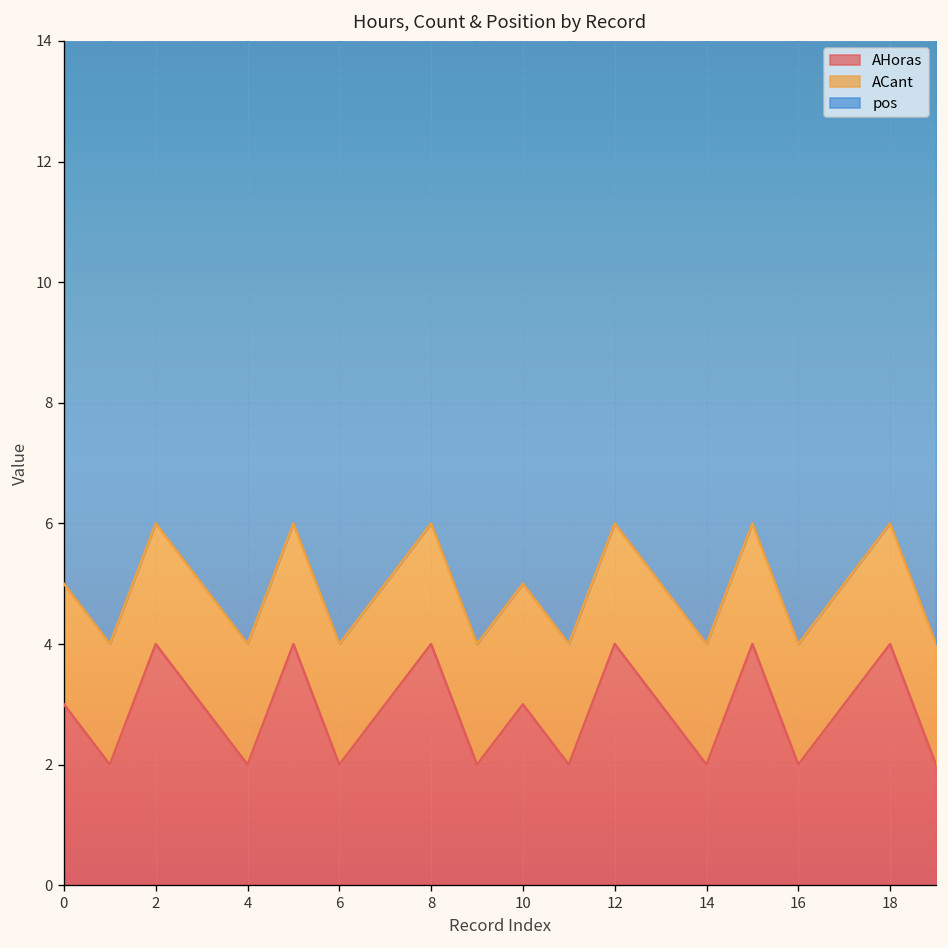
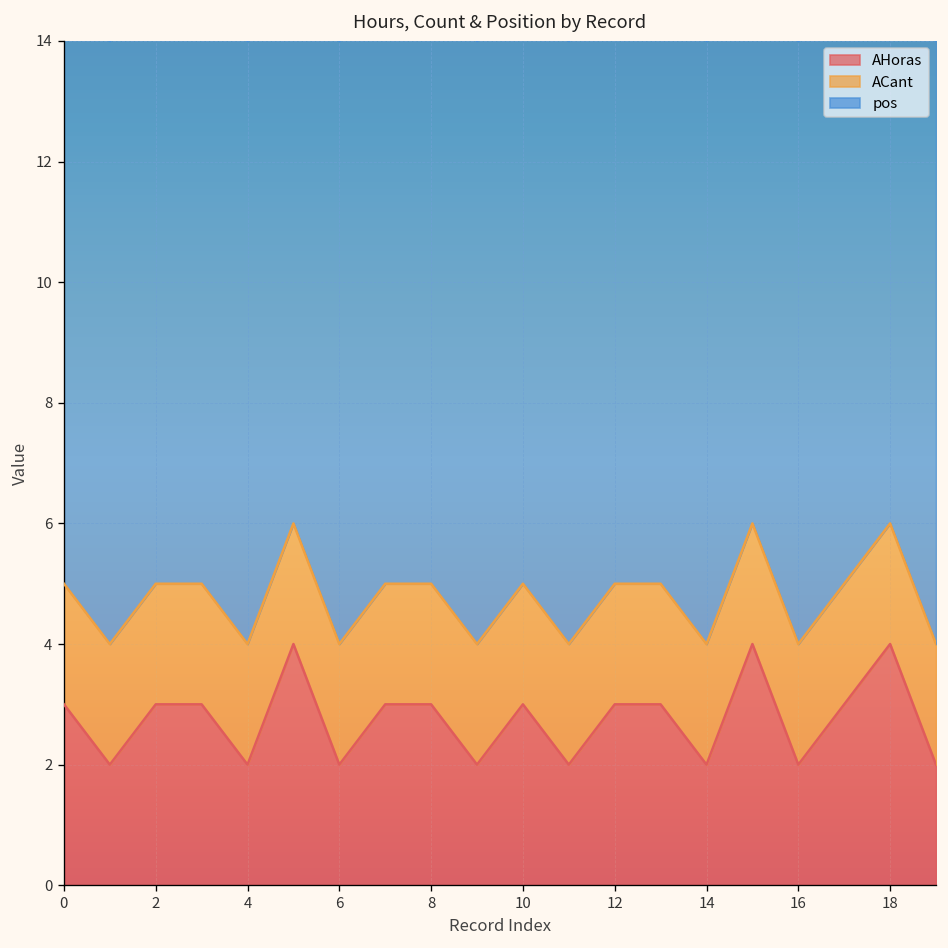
AHoras, 2: 4 -> 3
AHoras, 8: 4 -> 3
AHoras, 12: 4 -> 3
